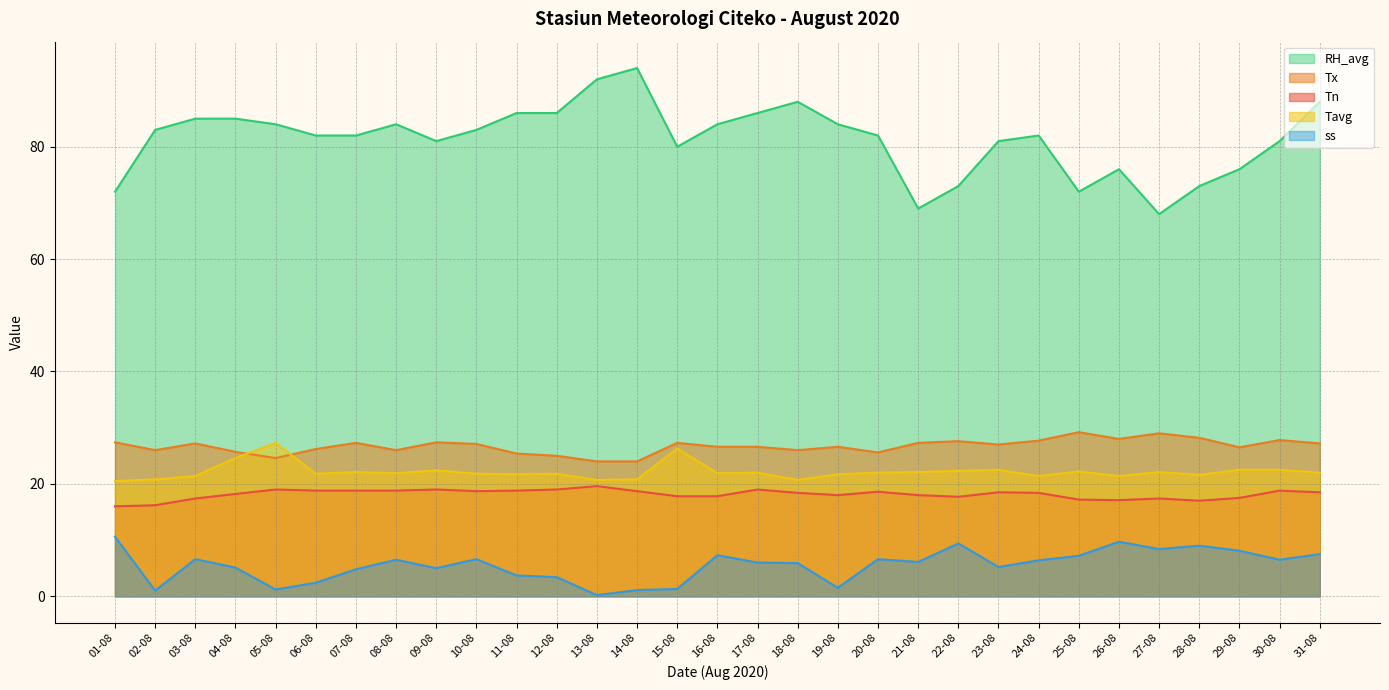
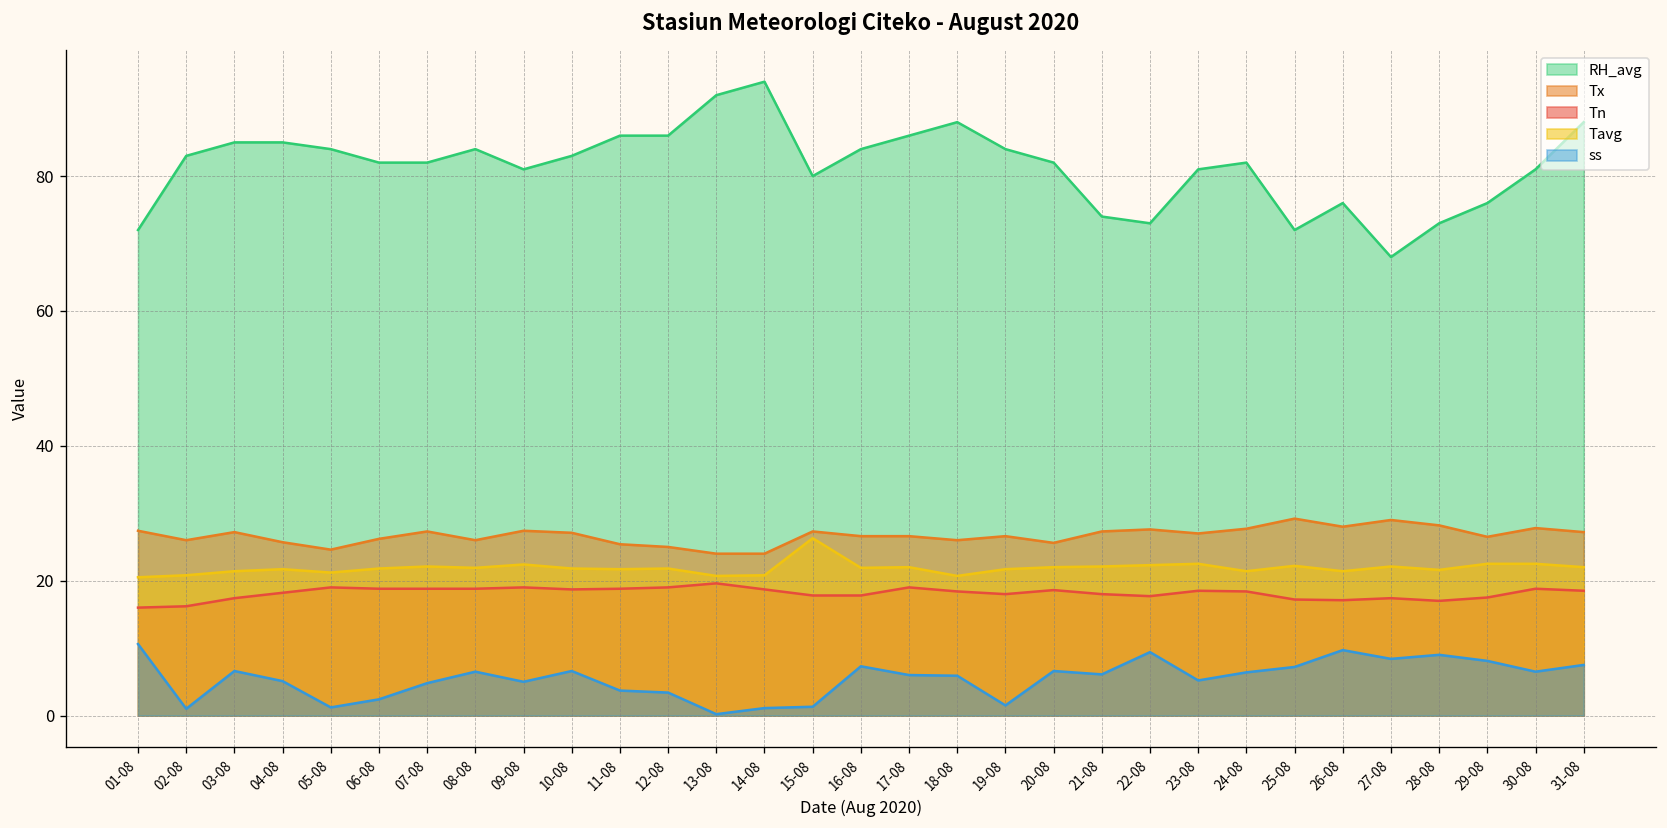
Tavg, 04-08: 25 -> 22
Tavg, 05-08: 27 -> 21
RH_avg, 21-08: 69 -> 74
